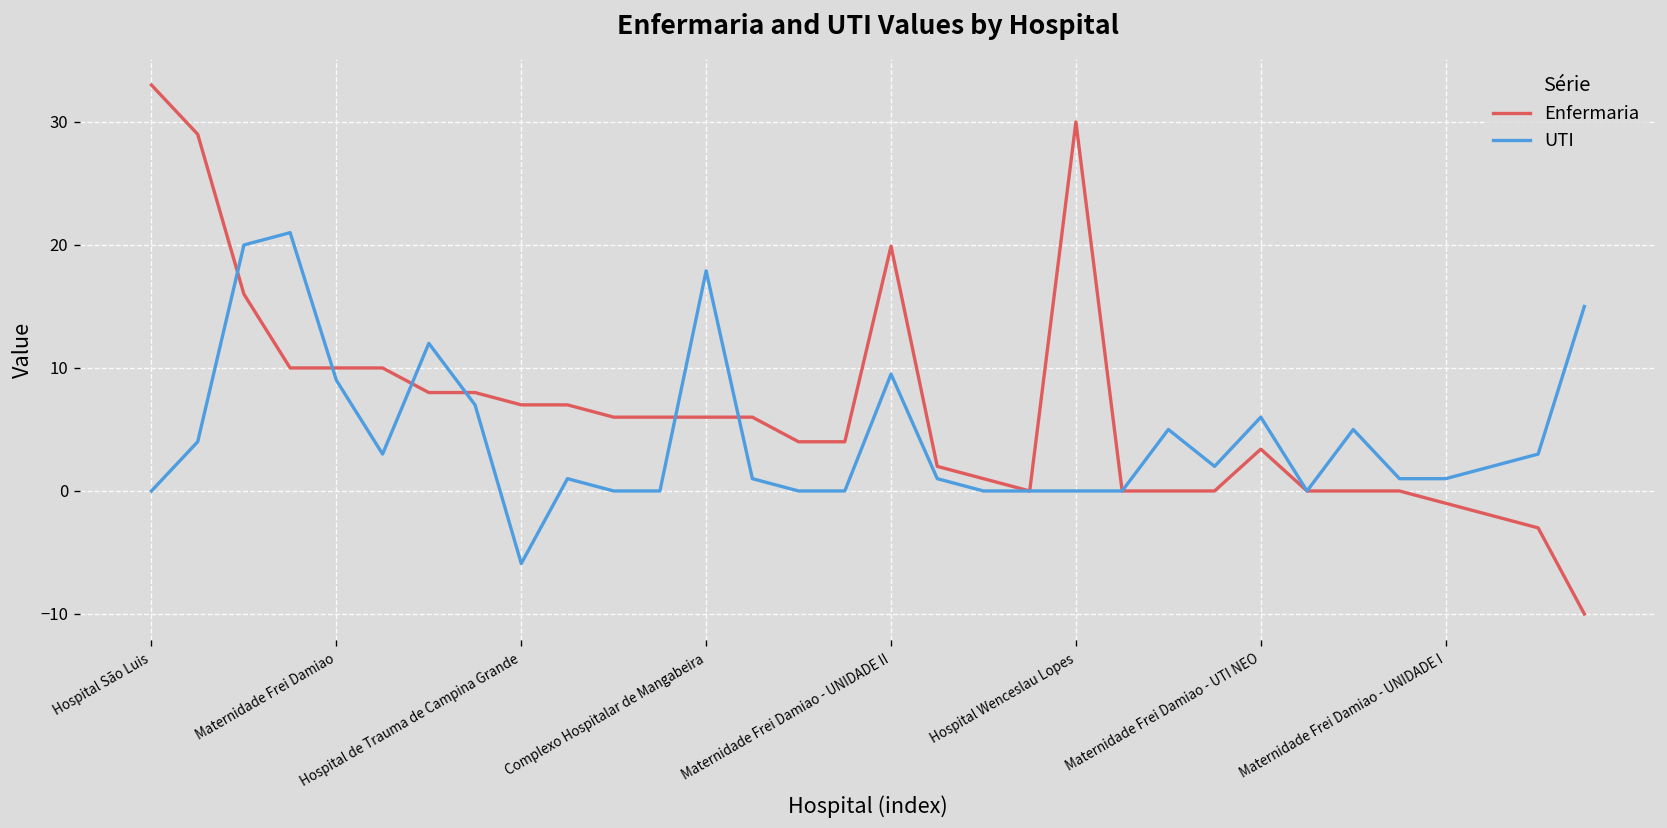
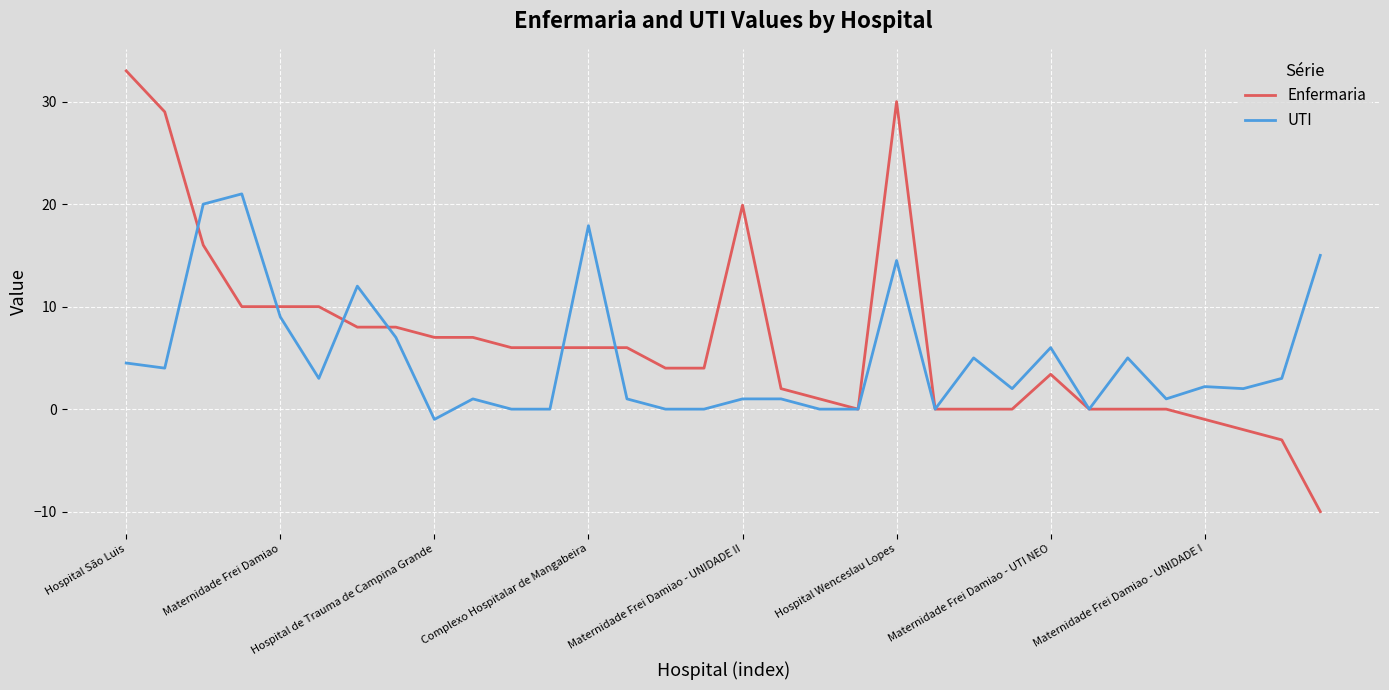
UTI, Hospital São Luis: 0.0 -> 4.5
UTI, Hospital de Trauma de Campina Grande: -5.9 -> -1.0
UTI, Maternidade Frei Damiao - UNIDADE II: 9.5 -> 1.0
UTI, Hospital Wenceslau Lopes: 0.0 -> 14.5
UTI, Maternidade Frei Damiao - UNIDADE I: 1.0 -> 2.2
